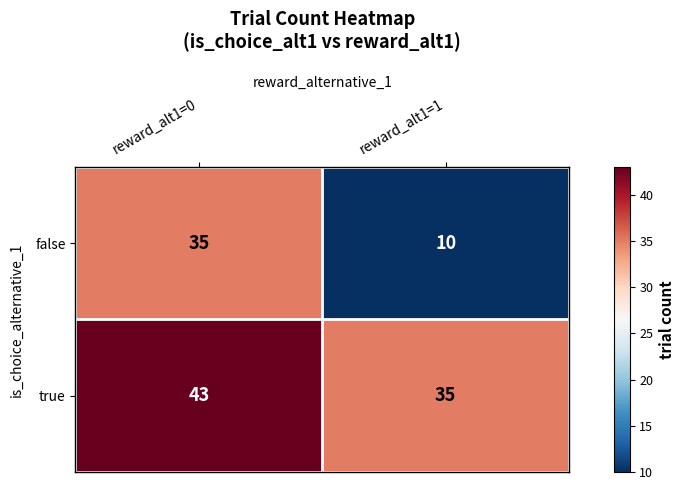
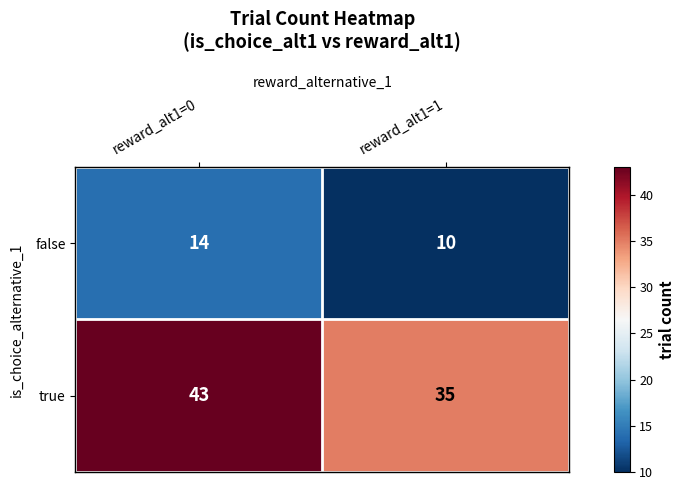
false, reward_alt1=0: 35 -> 14
